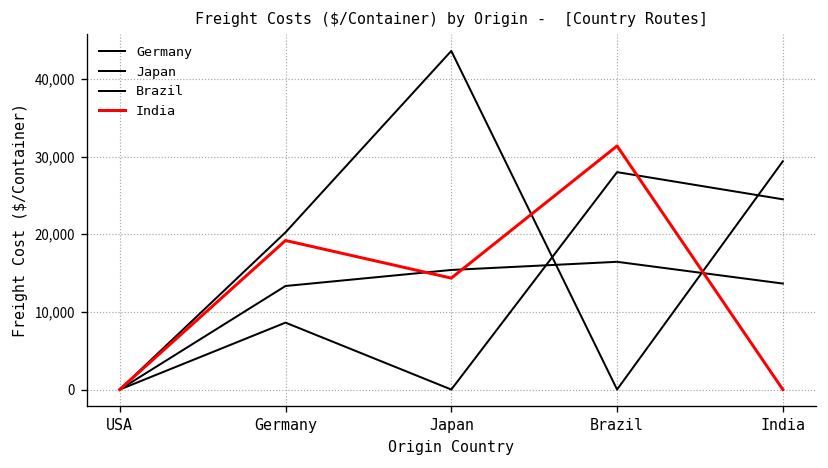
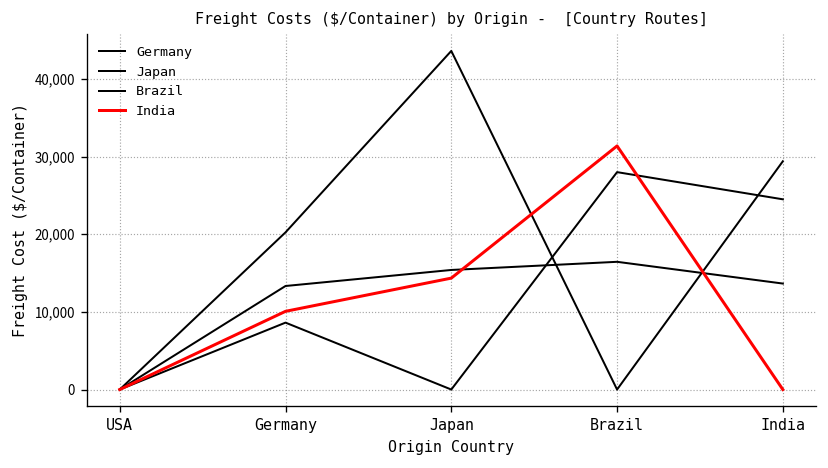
India, Germany: 19,000 -> 10,000
